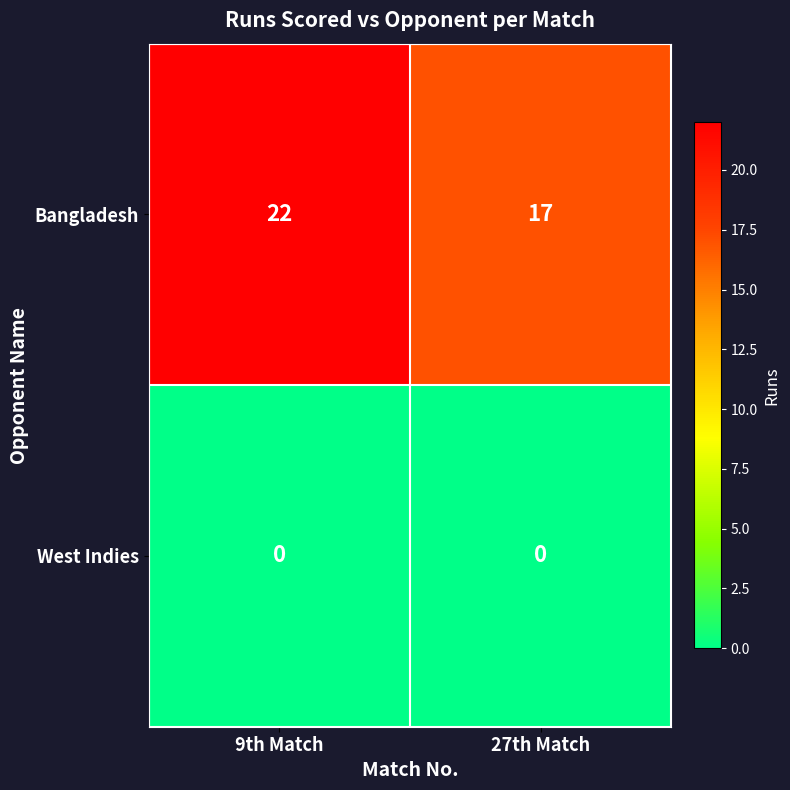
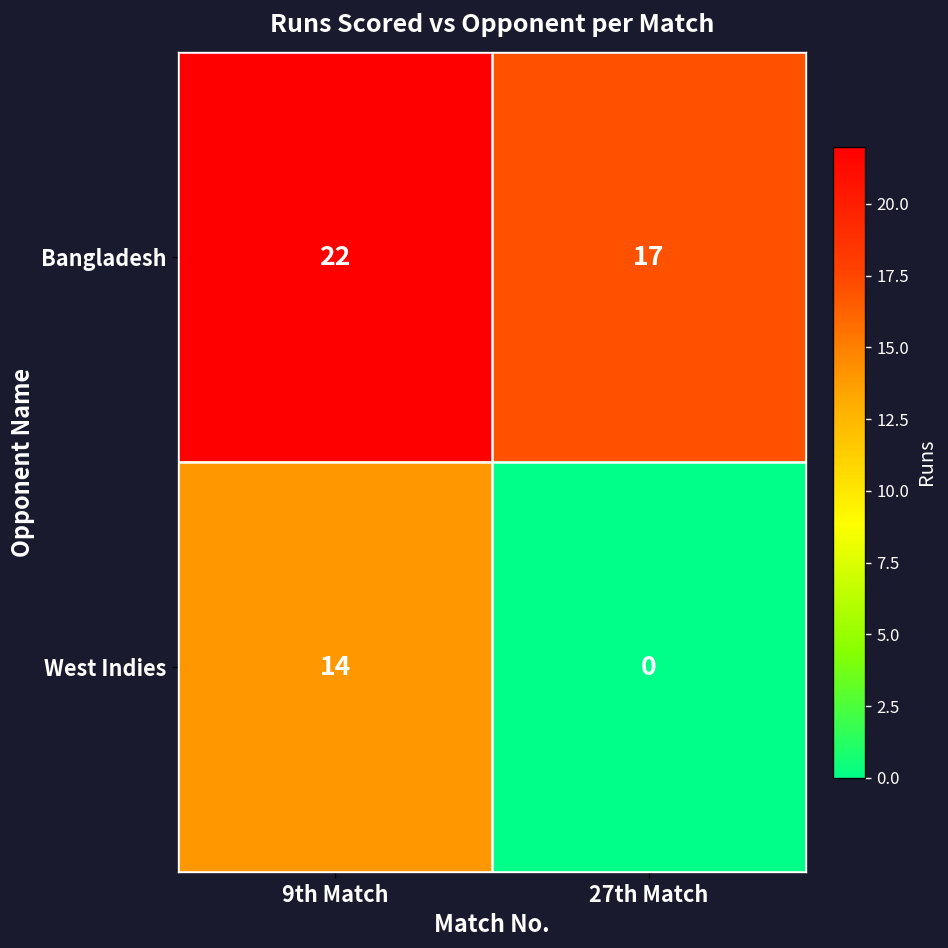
West Indies, 9th Match: 0 -> 14
